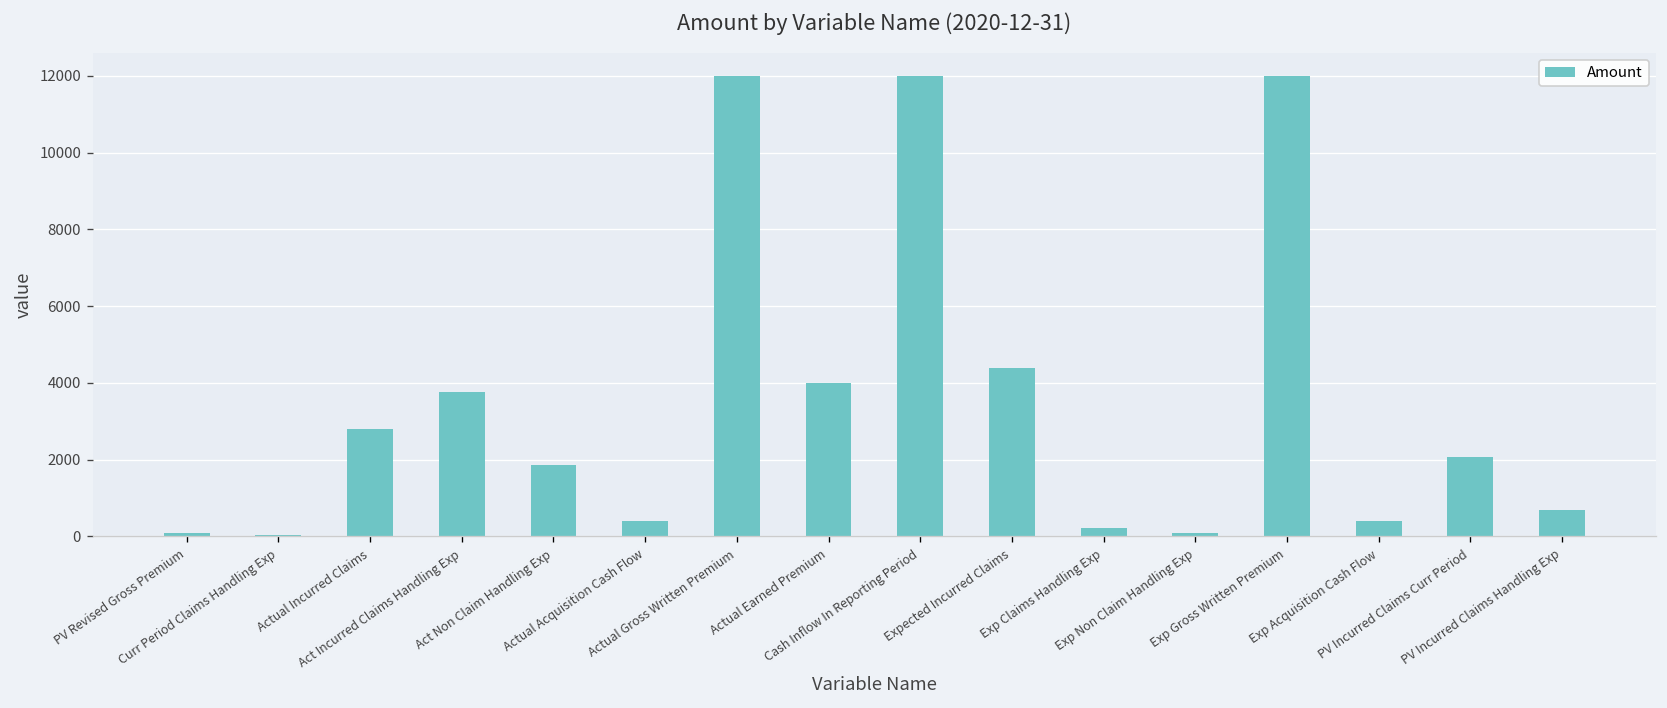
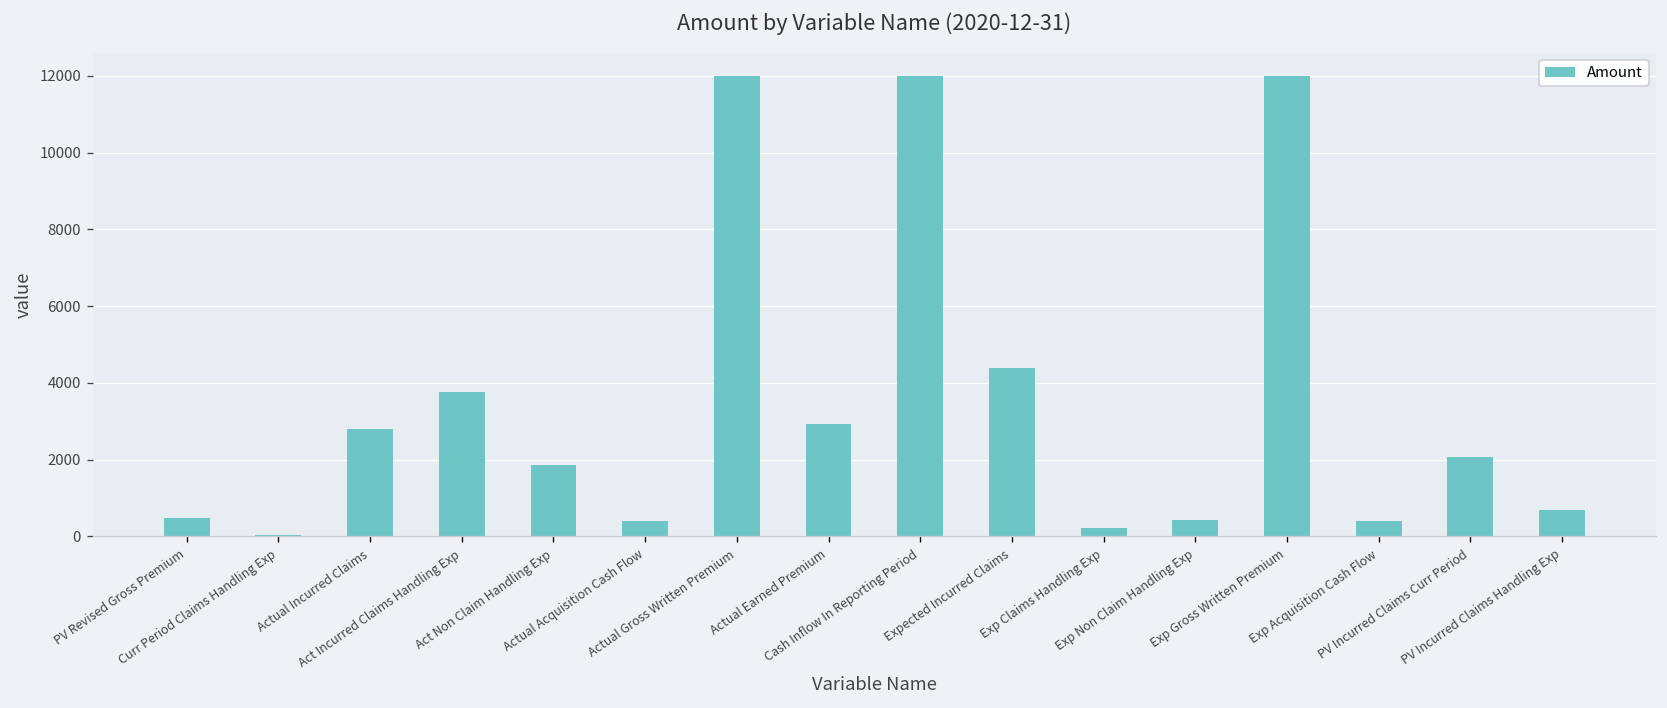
PV Revised Gross Premium: 100 -> 500
Actual Earned Premium: 4000 -> 2900
Exp Non Claim Handling Exp: 100 -> 400
